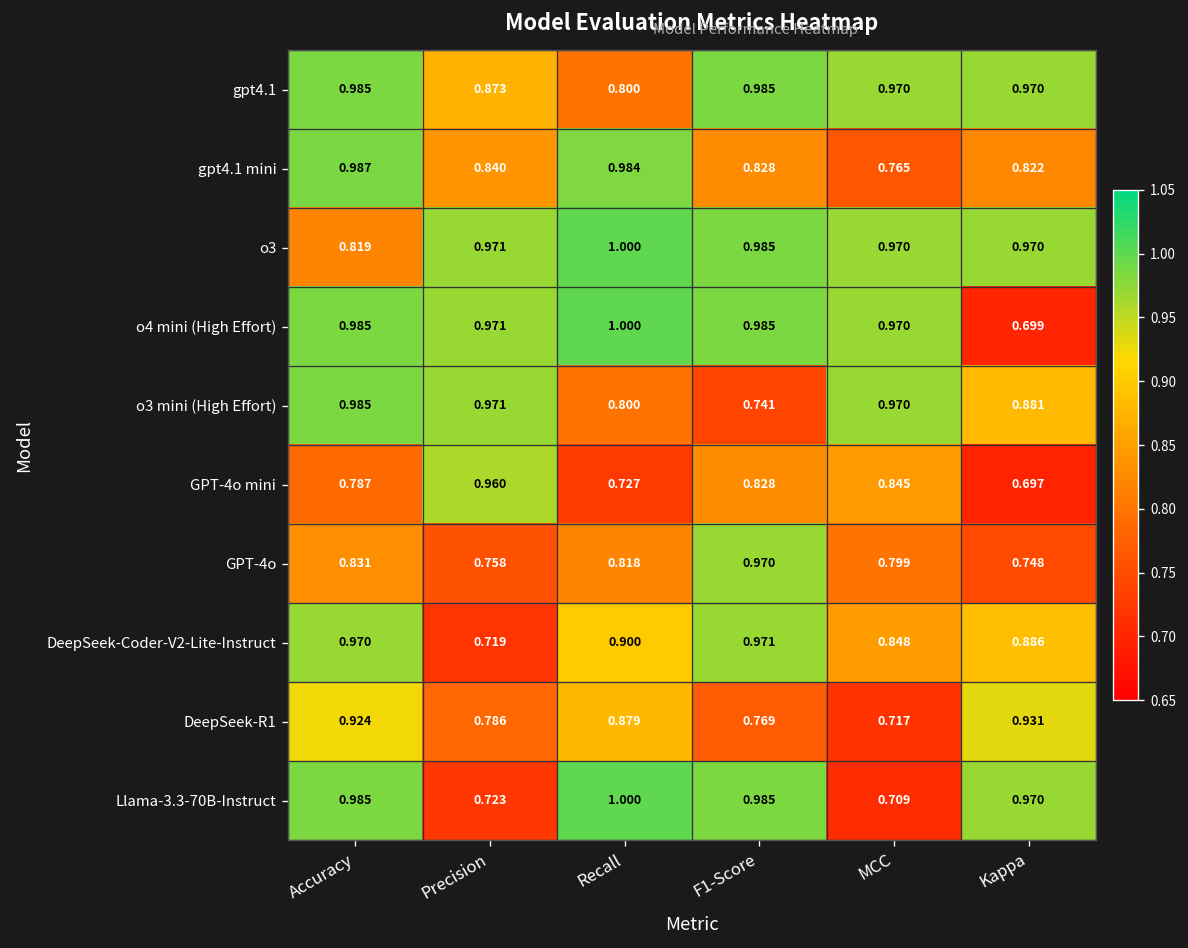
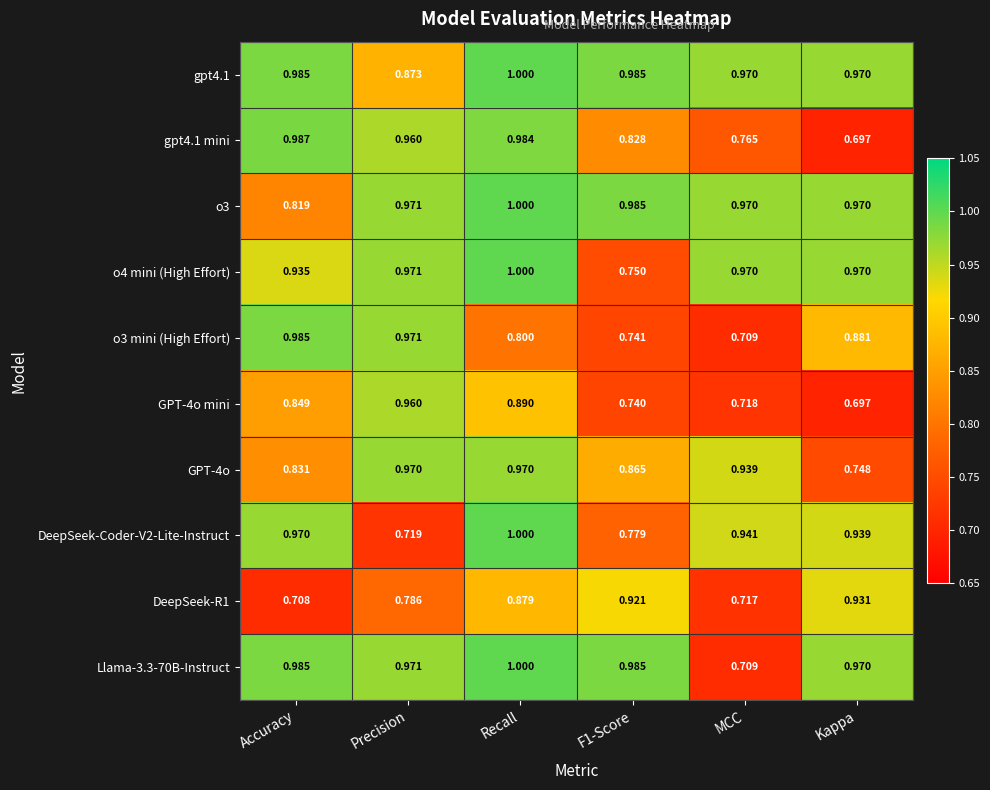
gpt4.1, Recall: 0.800 -> 1.000
gpt4.1 mini, Precision: 0.840 -> 0.960
gpt4.1 mini, Kappa: 0.822 -> 0.697
o4 mini (High Effort), Accuracy: 0.985 -> 0.935
o4 mini (High Effort), F1-Score: 0.985 -> 0.750
o4 mini (High Effort), Kappa: 0.699 -> 0.970
o3 mini (High Effort), MCC: 0.970 -> 0.709
GPT-4o mini, Accuracy: 0.787 -> 0.849
GPT-4o mini, Recall: 0.727 -> 0.890
GPT-4o mini, F1-Score: 0.828 -> 0.740
GPT-4o mini, MCC: 0.845 -> 0.718
GPT-4o, Precision: 0.758 -> 0.970
GPT-4o, Recall: 0.818 -> 0.970
GPT-4o, F1-Score: 0.970 -> 0.865
GPT-4o, MCC: 0.799 -> 0.939
DeepSeek-Coder-V2-Lite-Instruct, Recall: 0.900 -> 1.000
DeepSeek-Coder-V2-Lite-Instruct, F1-Score: 0.971 -> 0.779
DeepSeek-Coder-V2-Lite-Instruct, MCC: 0.848 -> 0.941
DeepSeek-Coder-V2-Lite-Instruct, Kappa: 0.886 -> 0.939
DeepSeek-R1, Accuracy: 0.924 -> 0.708
DeepSeek-R1, F1-Score: 0.769 -> 0.921
Llama-3.3-70B-Instruct, Precision: 0.723 -> 0.971
